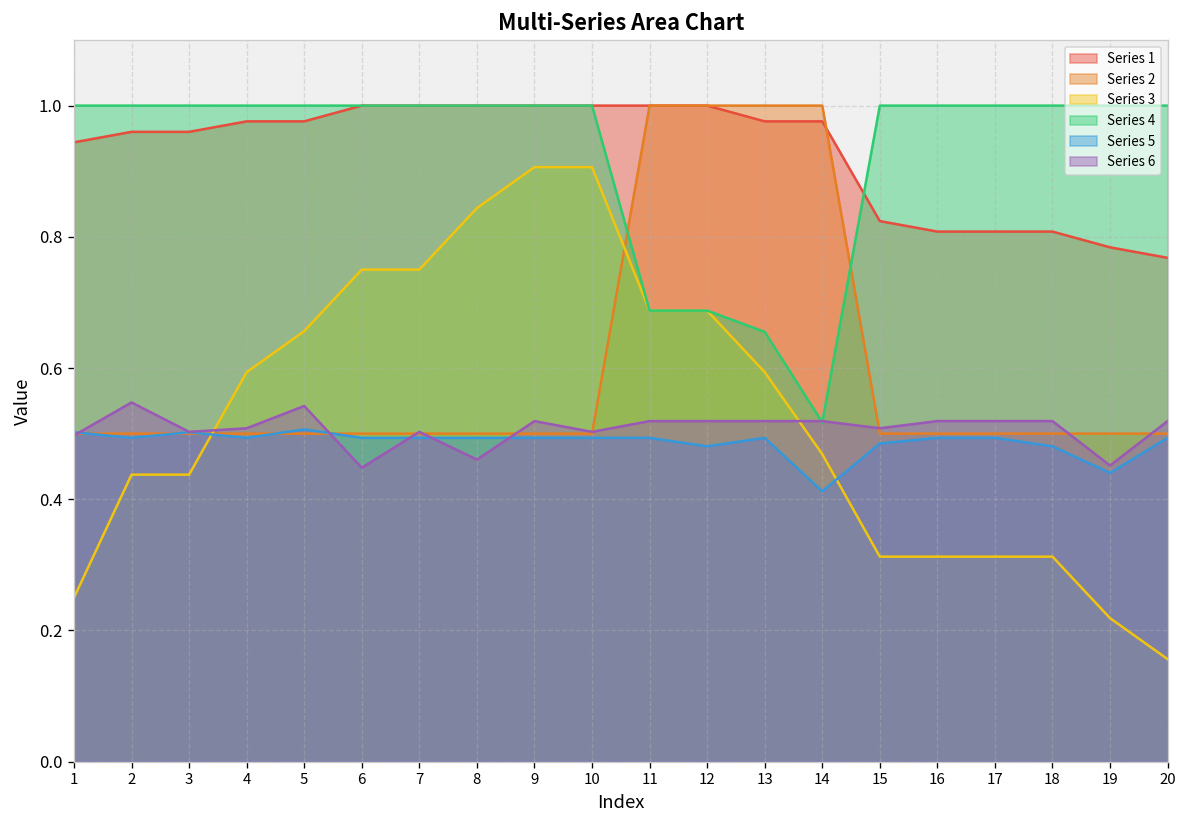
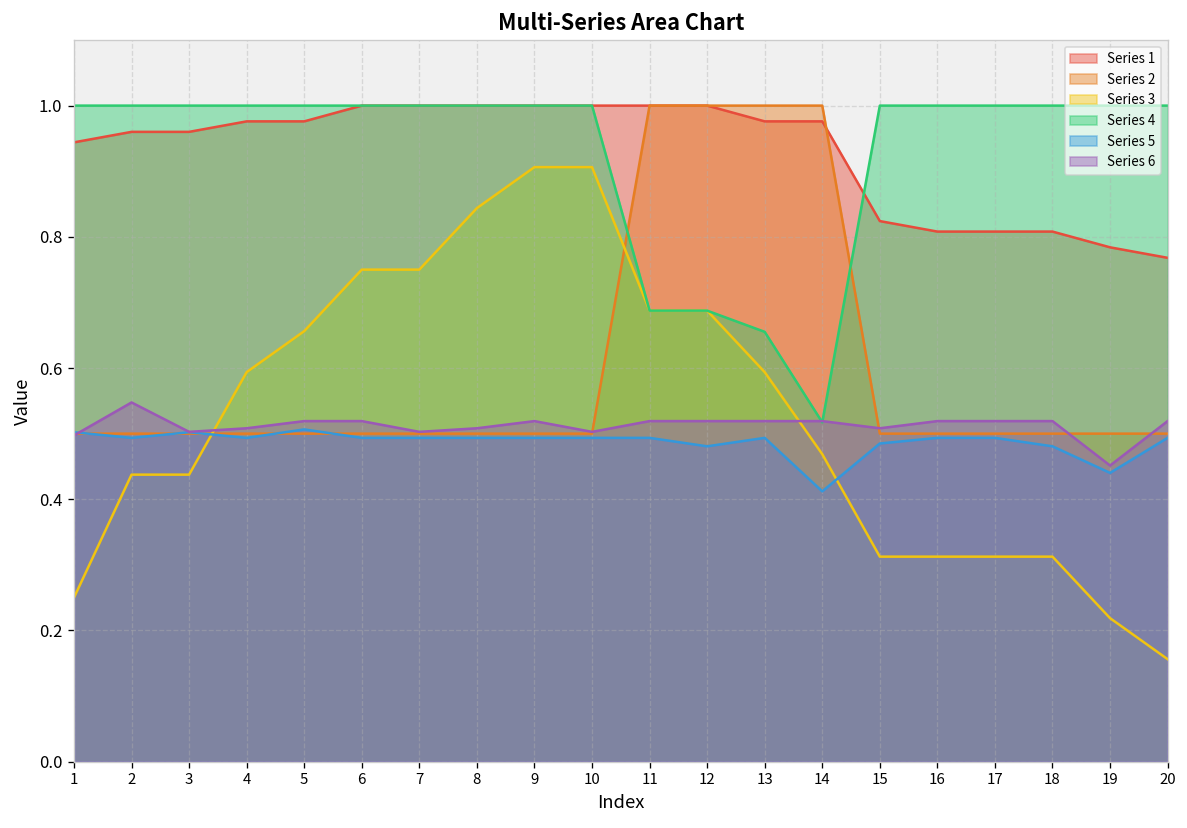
Series 6, 5: 0.54 -> 0.52
Series 6, 6: 0.45 -> 0.52
Series 6, 8: 0.46 -> 0.51
